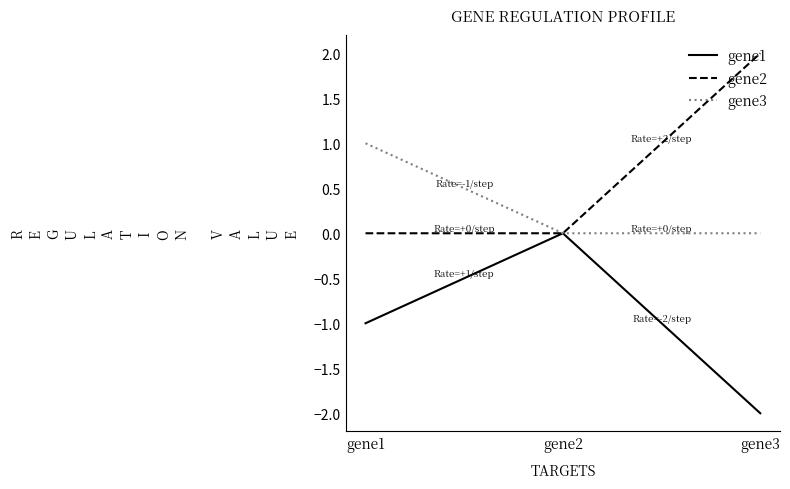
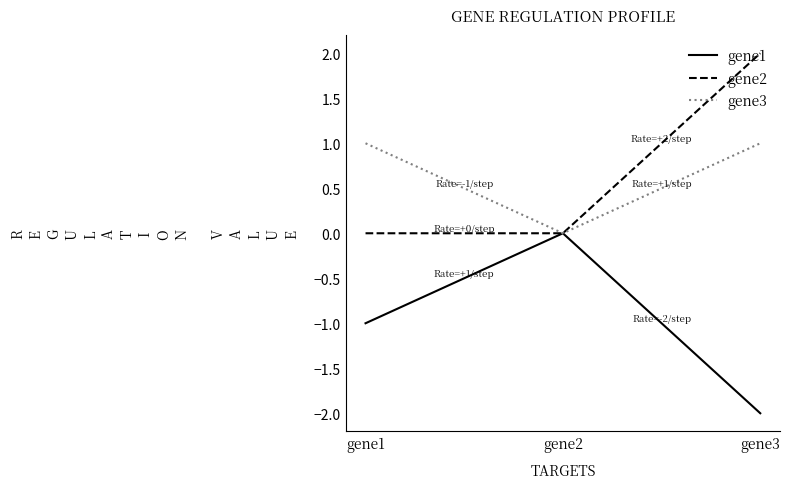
gene3, gene3: +0/ -> +1/
